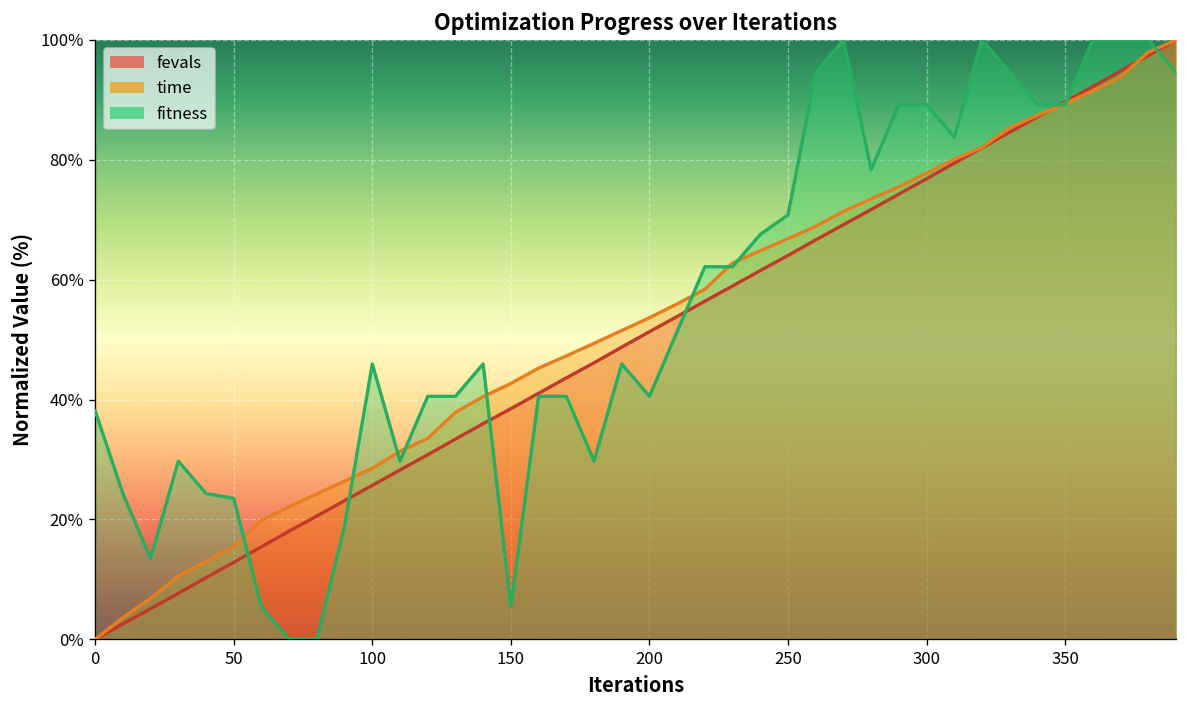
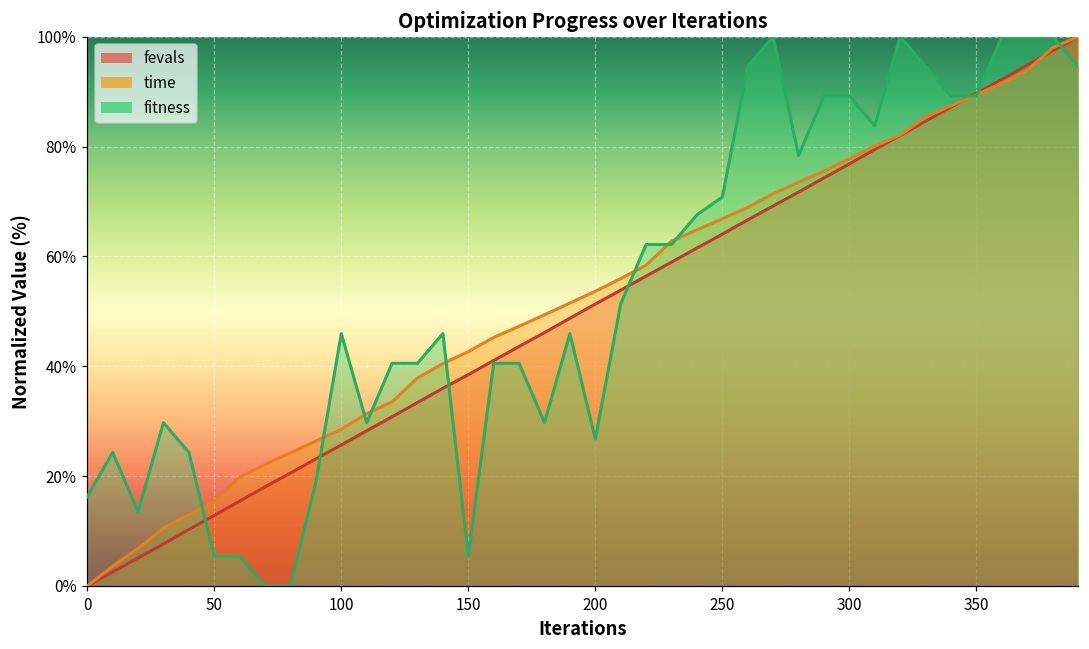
fitness, 0: 38% -> 16%
fitness, 50: 24% -> 5%
fitness, 200: 41% -> 27%
